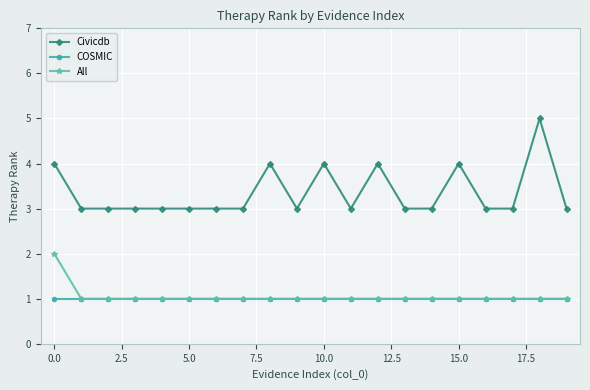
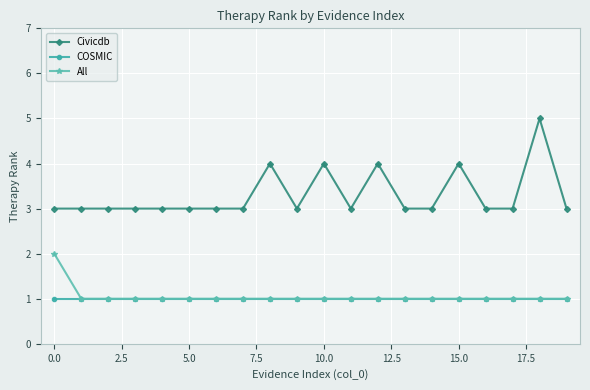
Civicdb, 0.0: 4 -> 3
